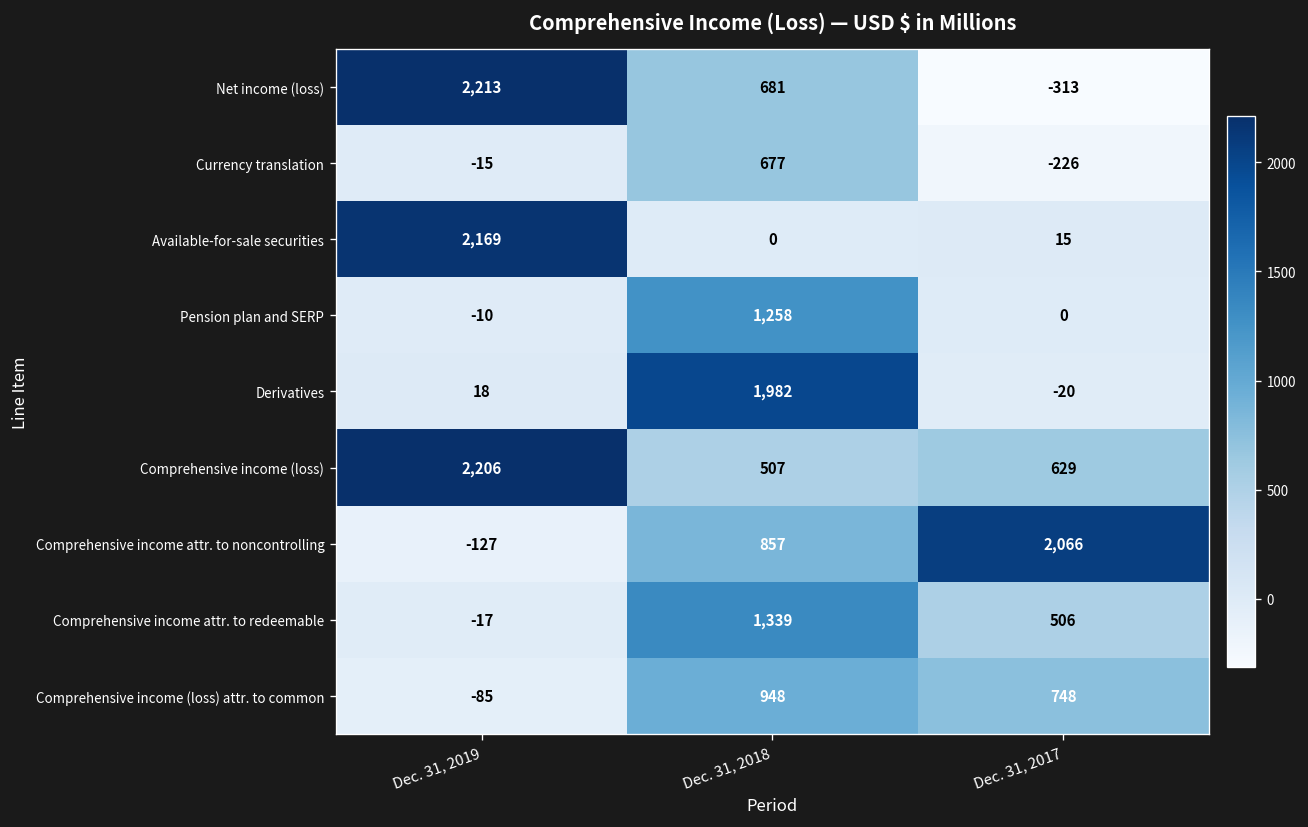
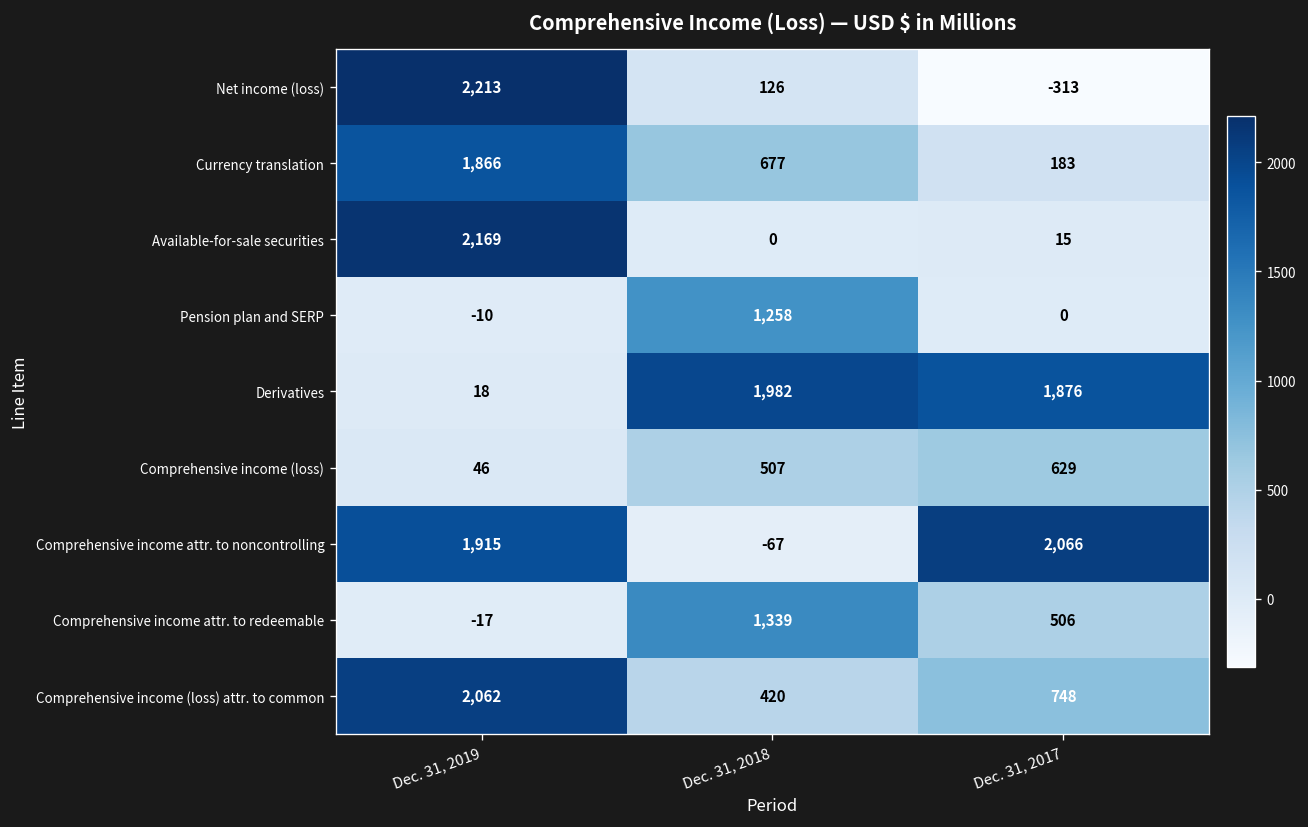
Net income (loss), Dec. 31, 2018: 681 -> 126
Currency translation, Dec. 31, 2019: -15 -> 1,866
Currency translation, Dec. 31, 2017: -226 -> 183
Derivatives, Dec. 31, 2017: -20 -> 1,876
Comprehensive income (loss), Dec. 31, 2019: 2,206 -> 46
Comprehensive income attr. to noncontrolling, Dec. 31, 2019: -127 -> 1,915
Comprehensive income attr. to noncontrolling, Dec. 31, 2018: 857 -> -67
Comprehensive income (loss) attr. to common, Dec. 31, 2019: -85 -> 2,062
Comprehensive income (loss) attr. to common, Dec. 31, 2018: 948 -> 420
